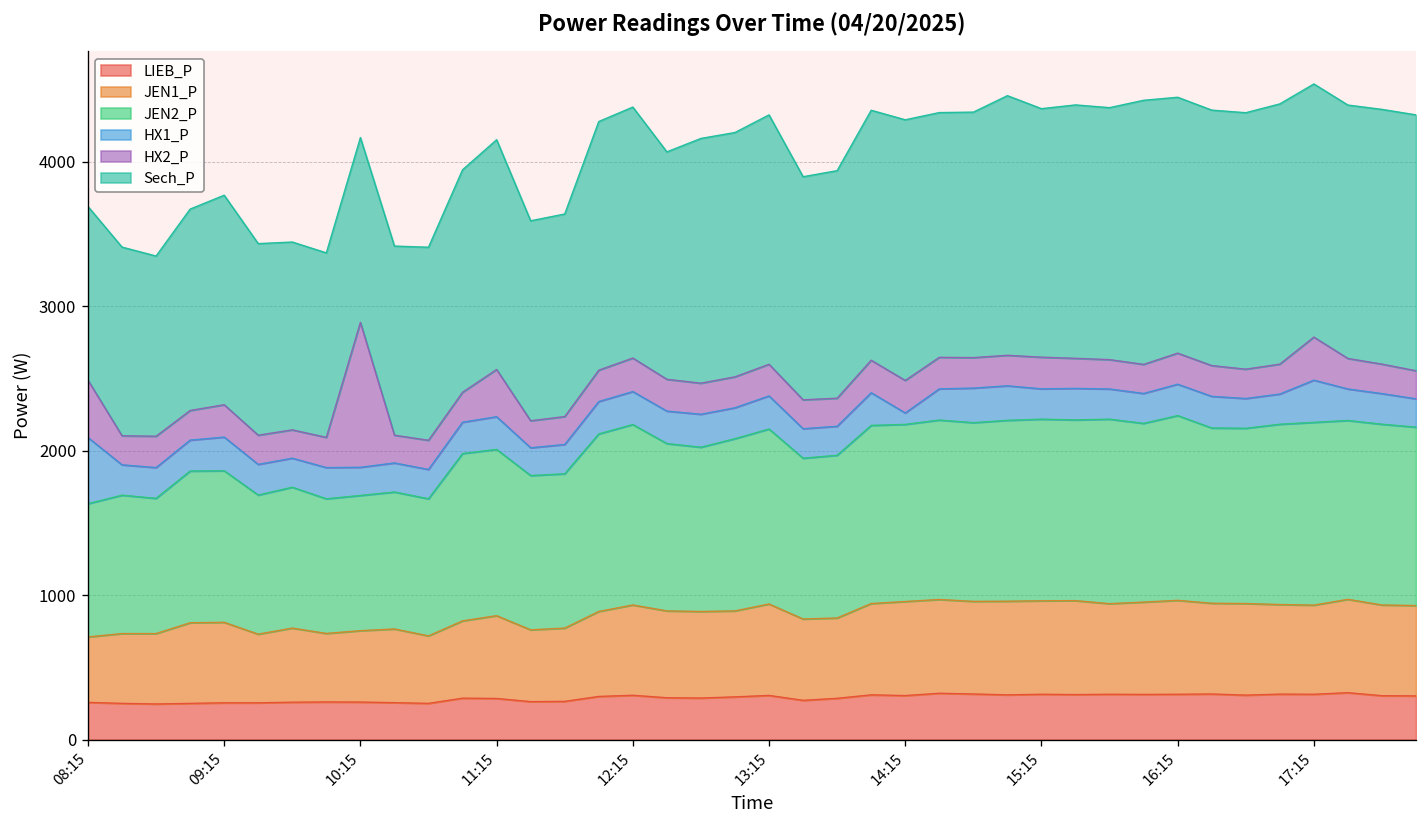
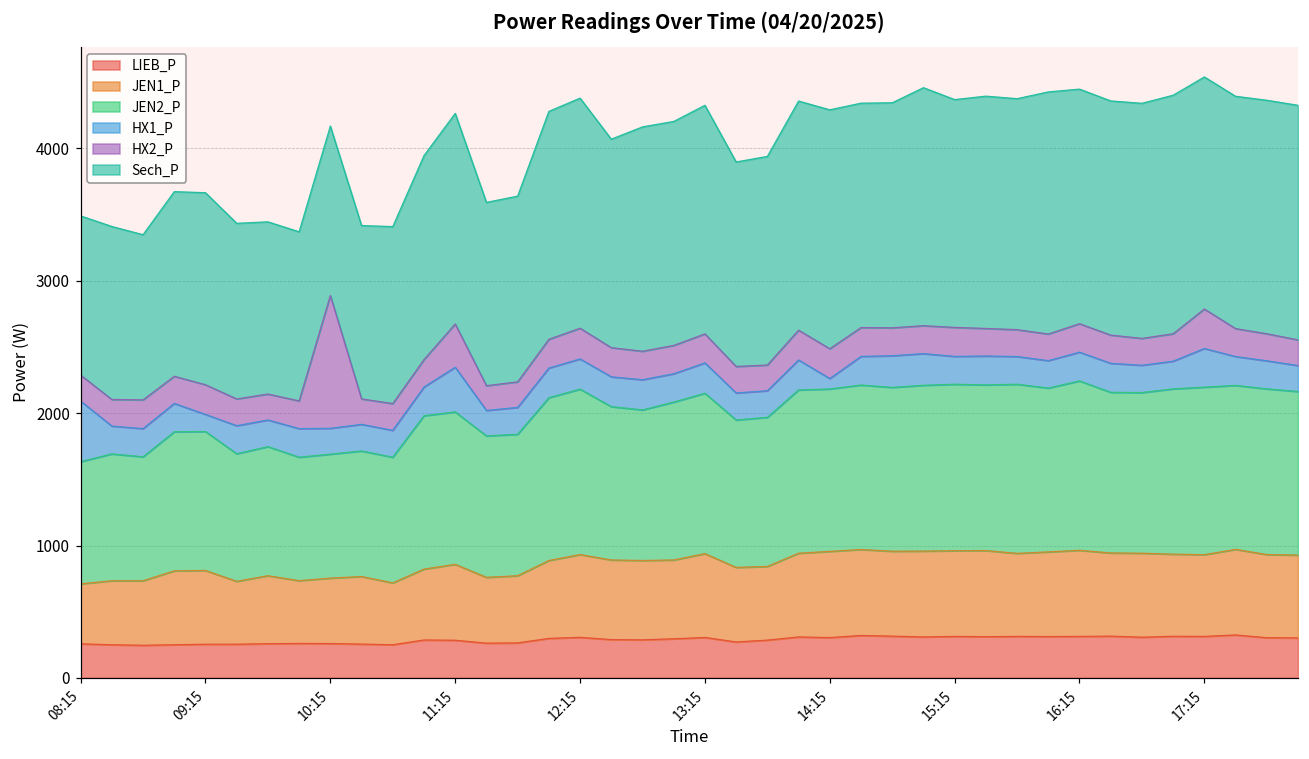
HX2_P, 08:15: 400 -> 200
HX1_P, 09:15: 230 -> 130
HX1_P, 11:15: 230 -> 340
